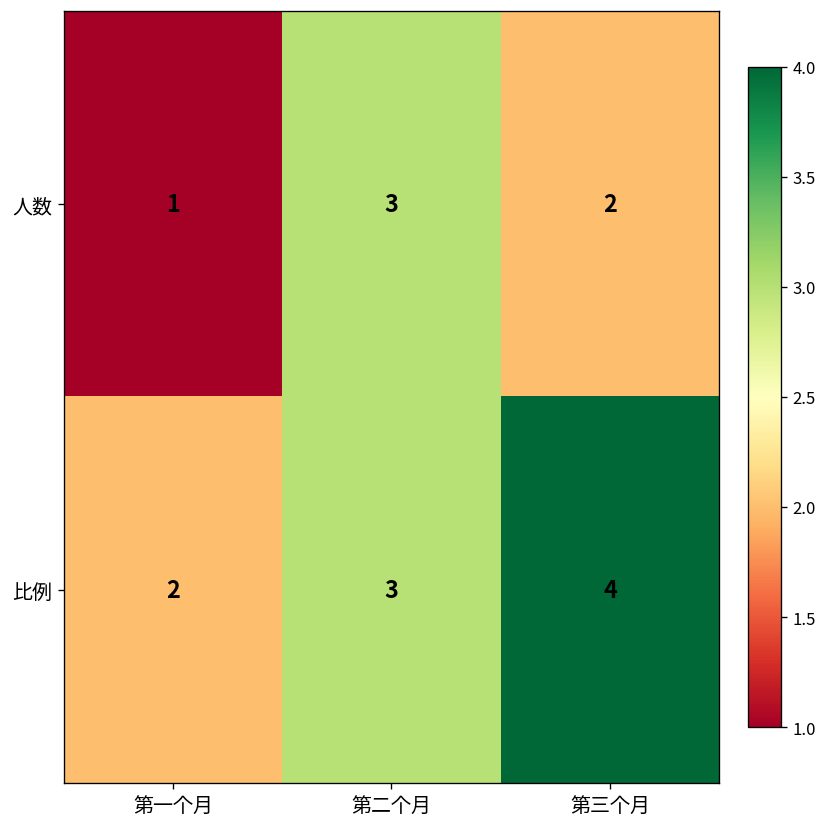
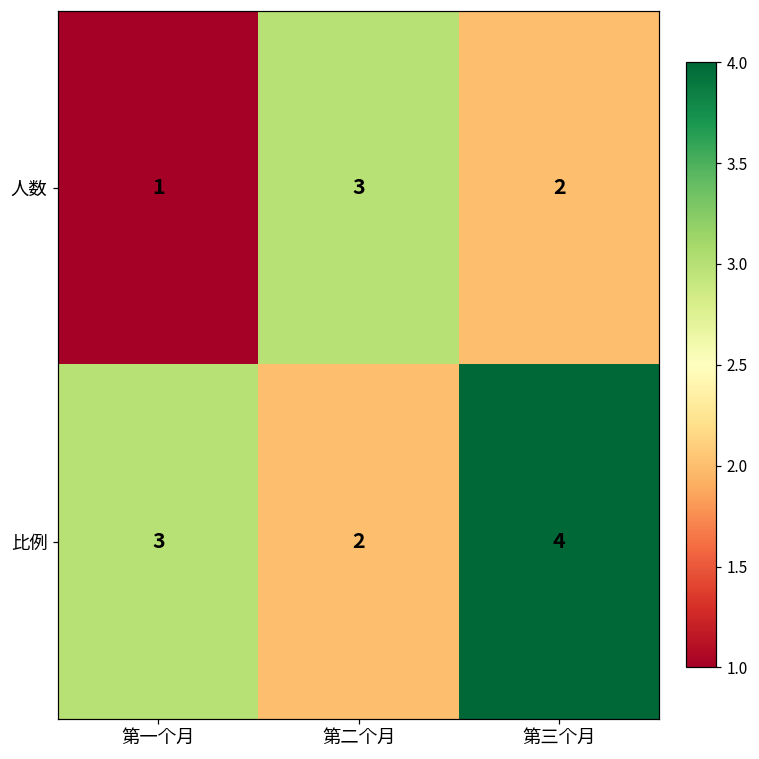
比例, 第一个月: 2 -> 3
比例, 第二个月: 3 -> 2
